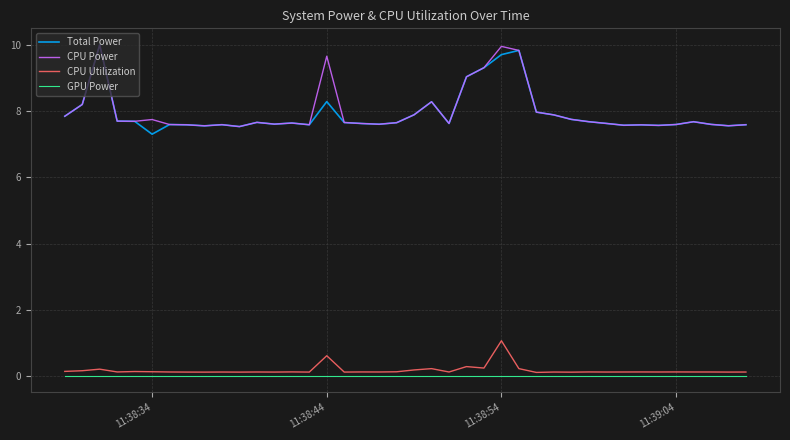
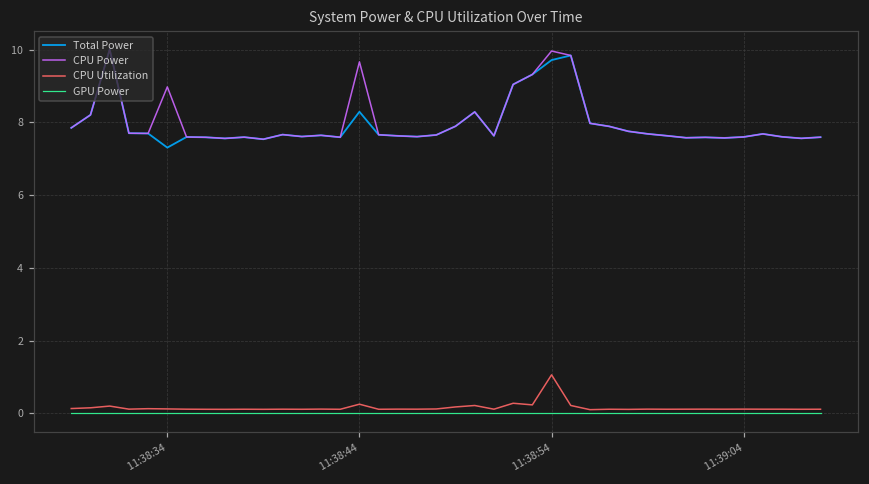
CPU Power, 11:38:34: 7.8 -> 9.0
CPU Utilization, 11:38:44: 0.6 -> 0.3
